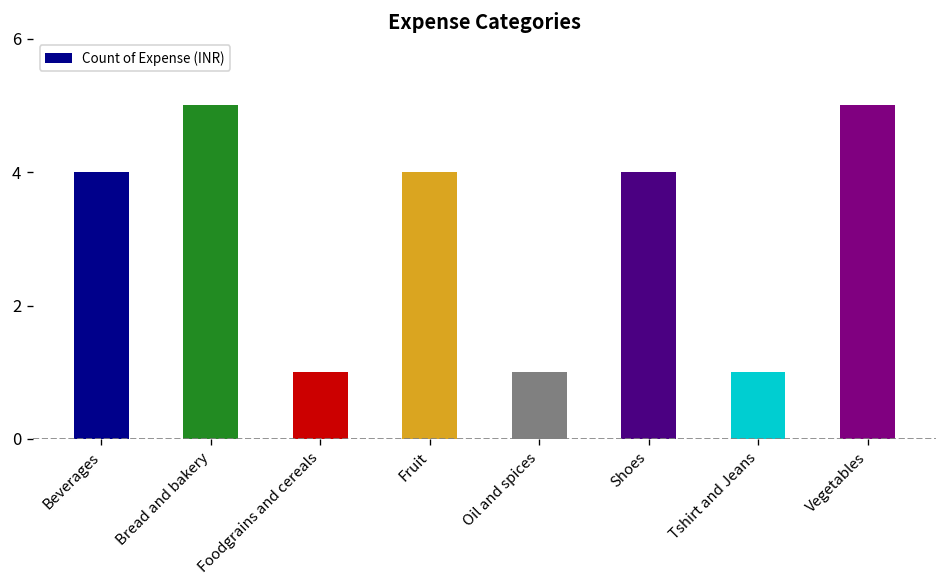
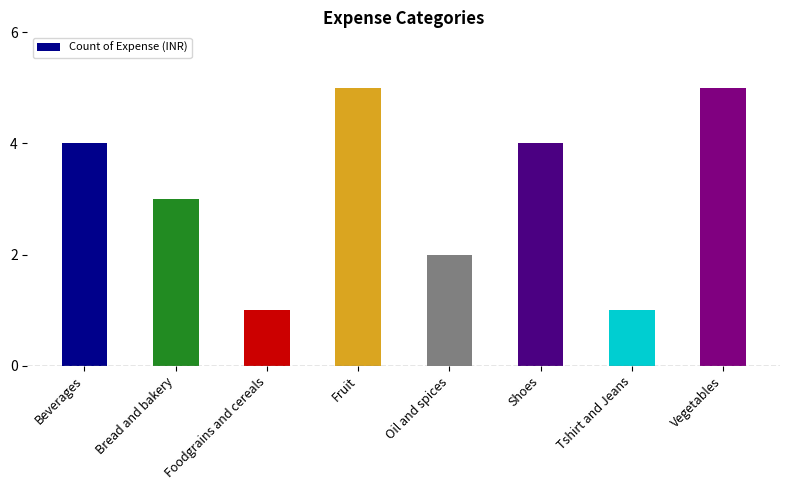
Bread and bakery: 5 -> 3
Fruit: 4 -> 5
Oil and spices: 1 -> 2
